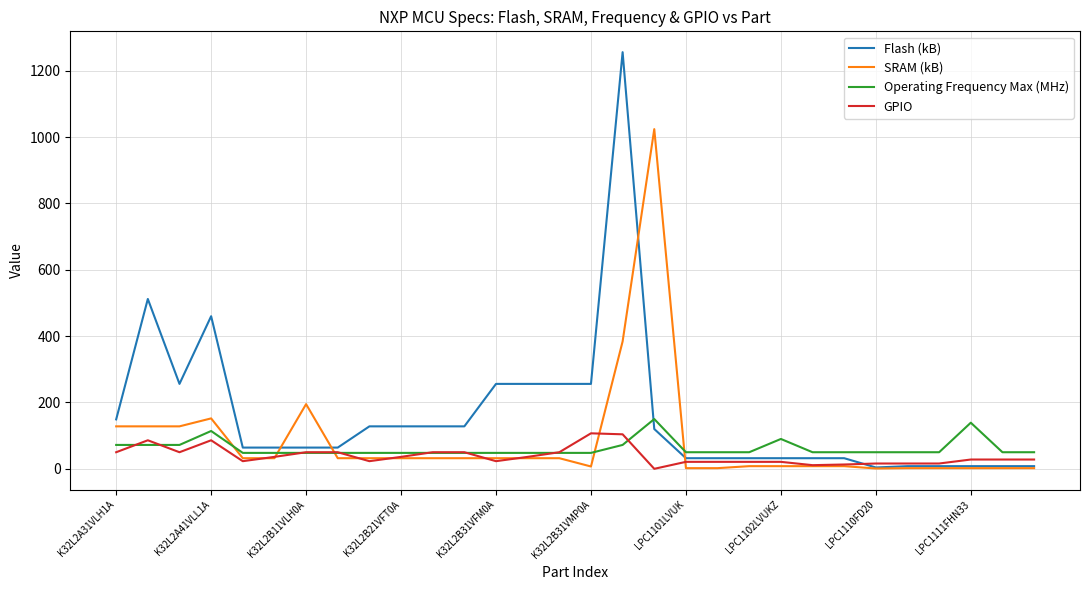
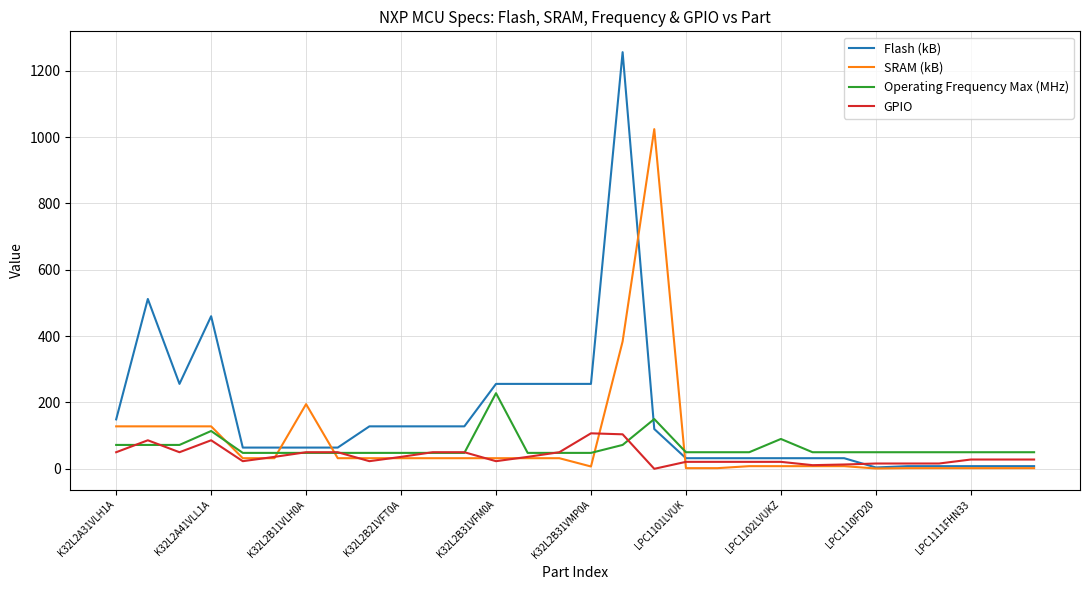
SRAM (kB), K32L2A41VLL1A: 150 -> 130
Operating Frequency Max (MHz), K32L2B31VFM0A: 50 -> 230
Operating Frequency Max (MHz), LPC1111FHN33: 140 -> 50
